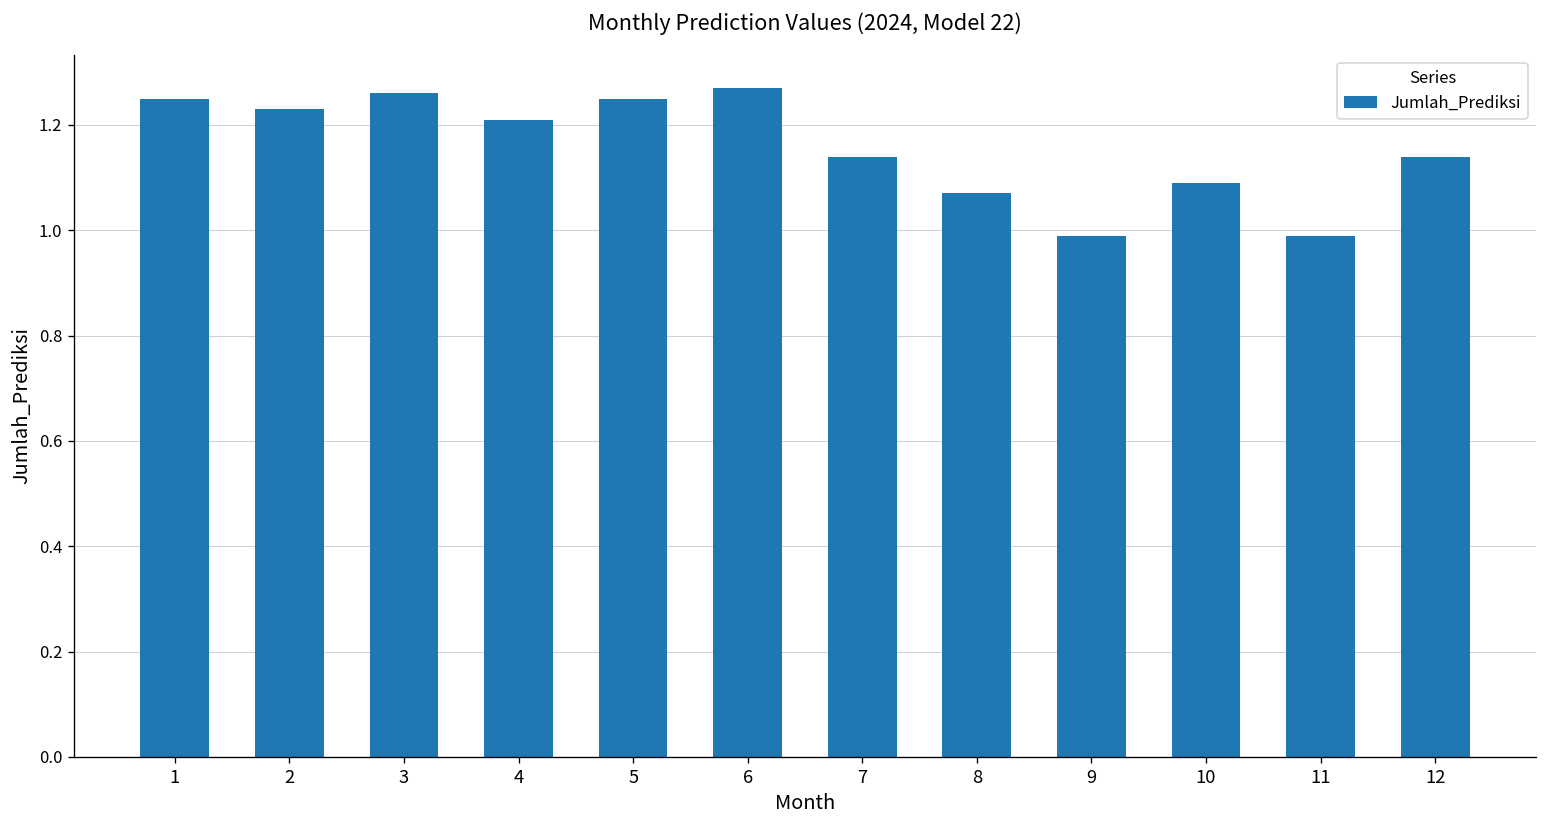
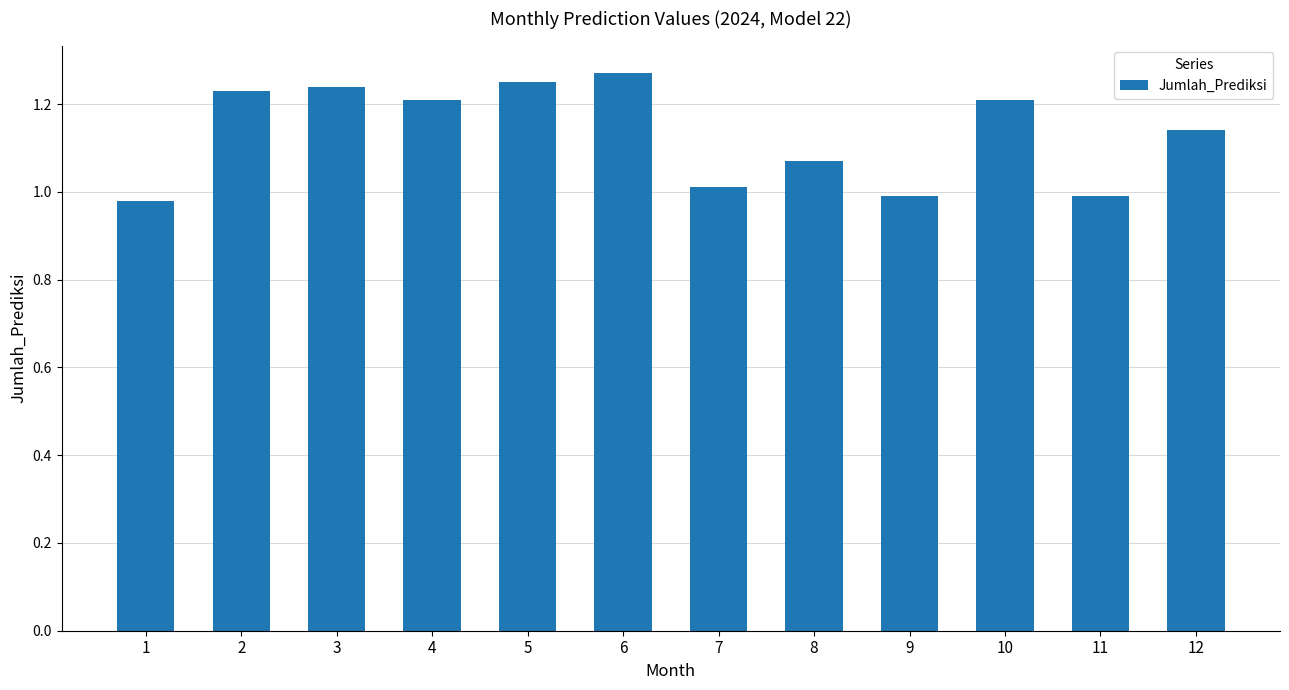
1: 1.25 -> 0.98
3: 1.26 -> 1.24
7: 1.14 -> 1.01
10: 1.09 -> 1.21
